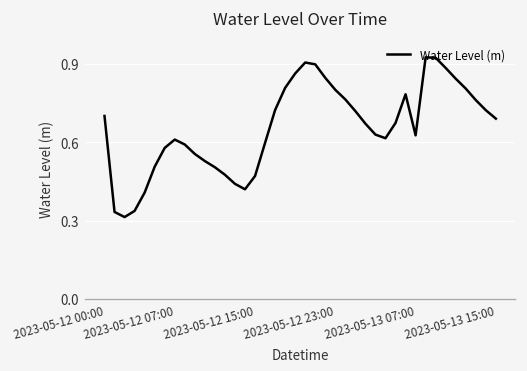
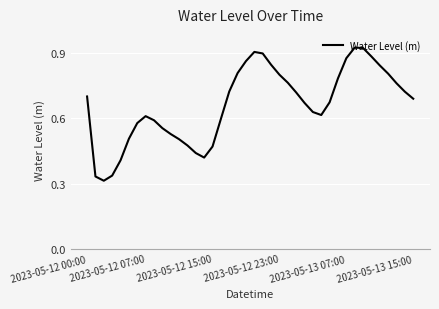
2023-05-13 07:00: 0.63 -> 0.88
